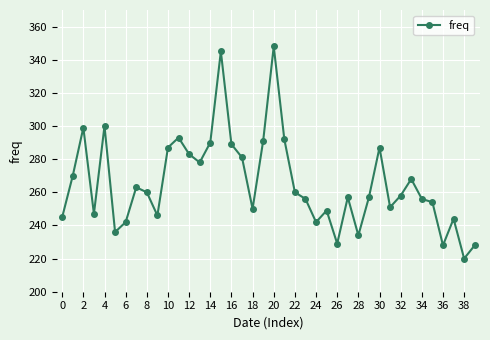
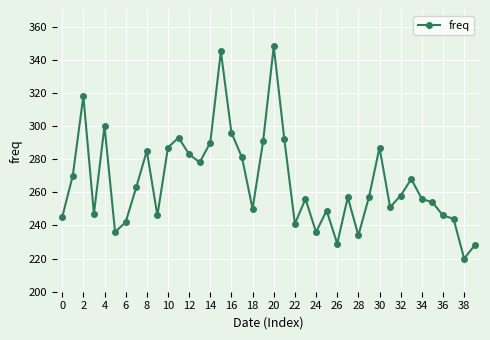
2: 299 -> 318
8: 260 -> 285
16: 289 -> 296
22: 260 -> 241
24: 242 -> 236
36: 228 -> 246
